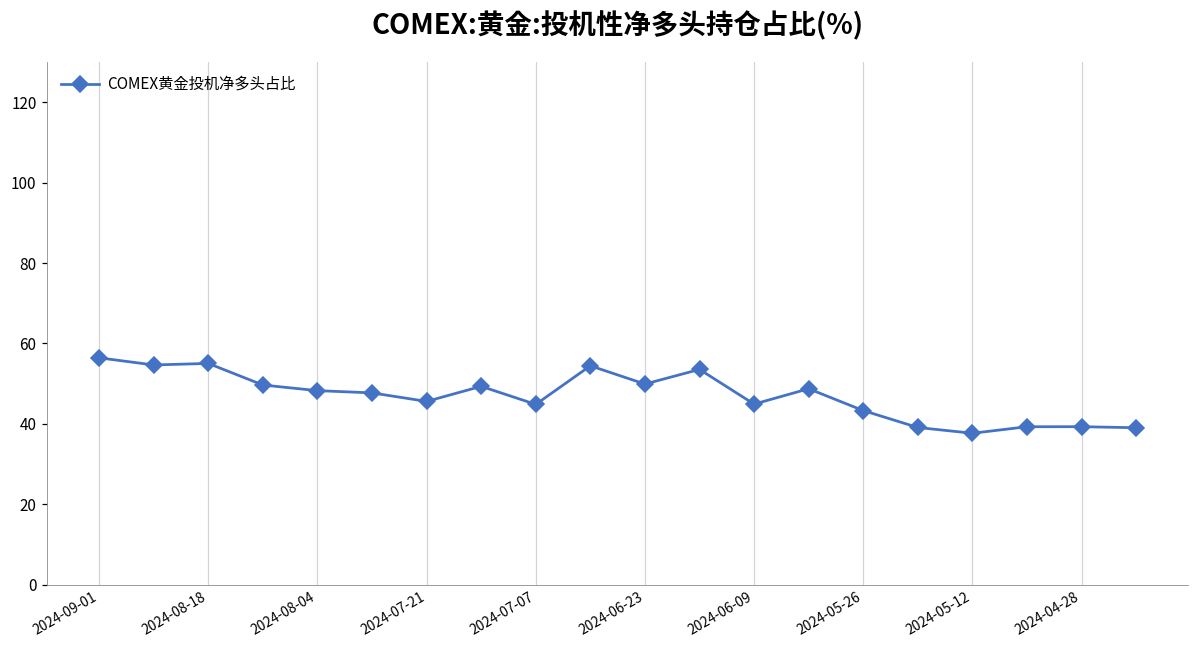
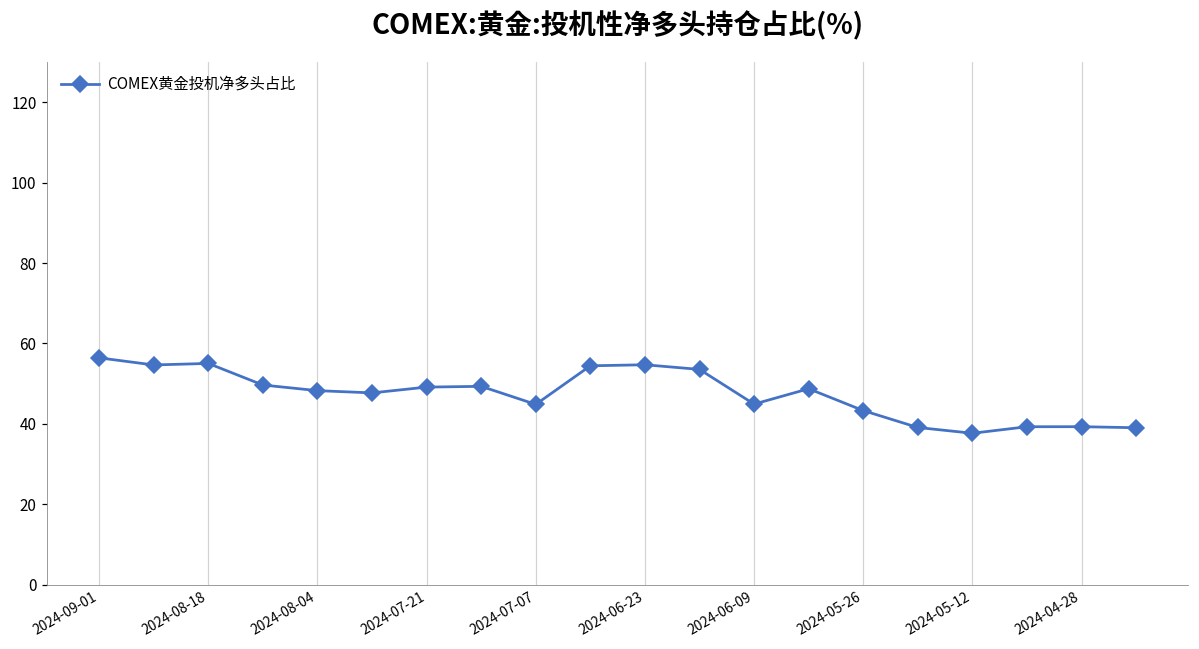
2024-07-21: 46 -> 49
2024-06-23: 50 -> 55
